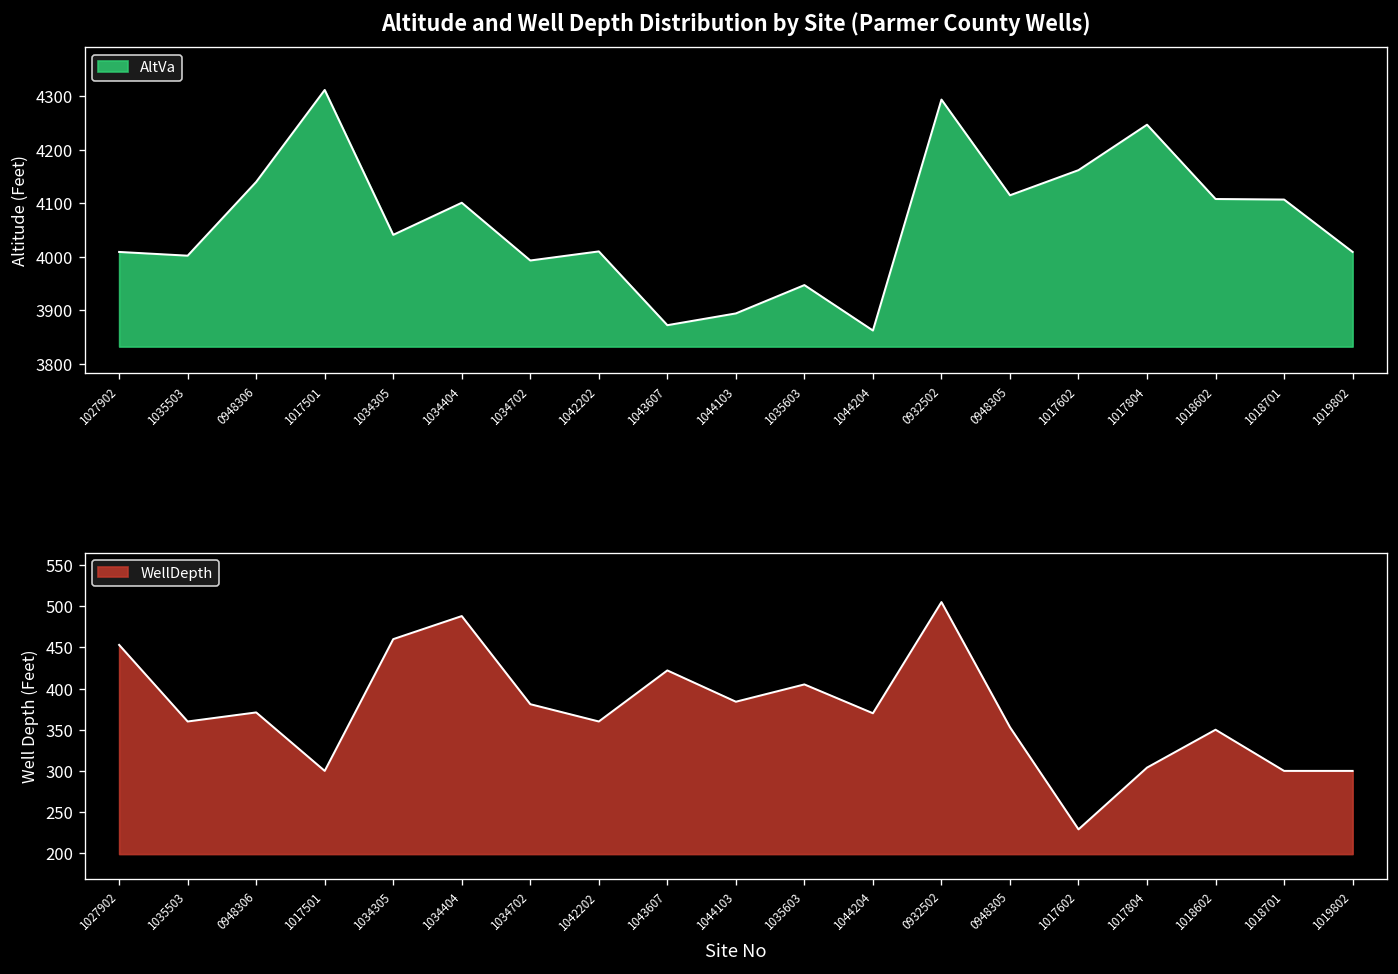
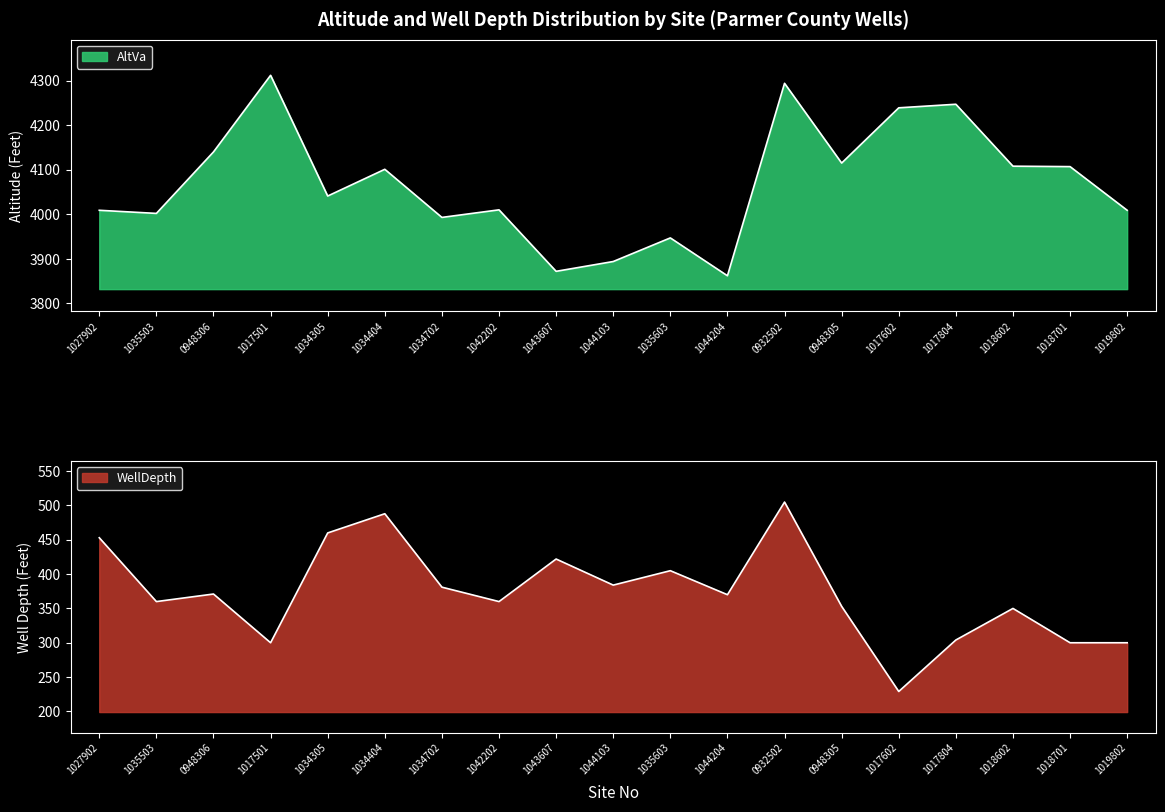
Altitude and Well Depth Distribution by Site (Parmer County Wells), 1017602: 4160 -> 4240
